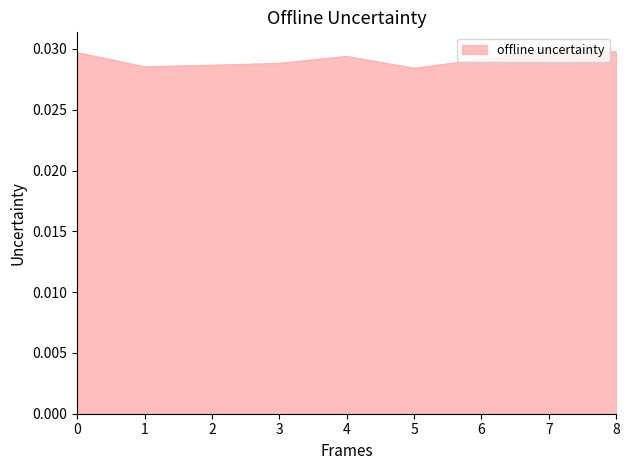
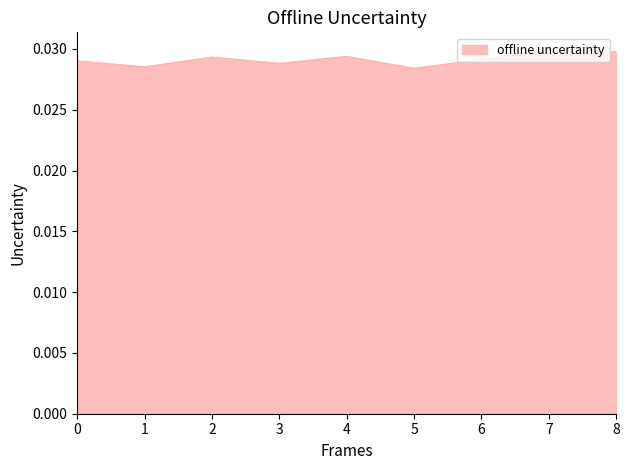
0: 0.0297 -> 0.0290
2: 0.0287 -> 0.0293
